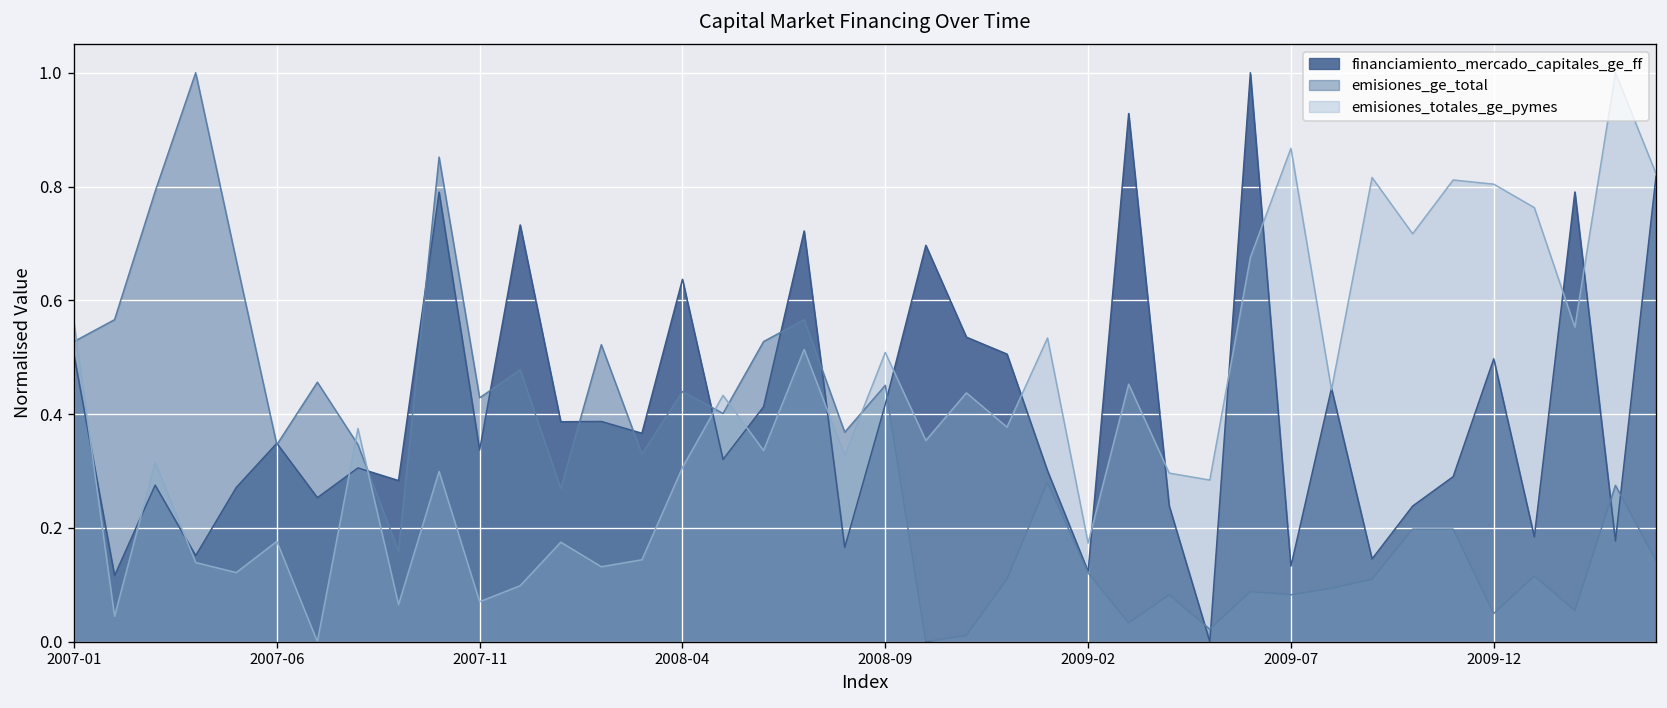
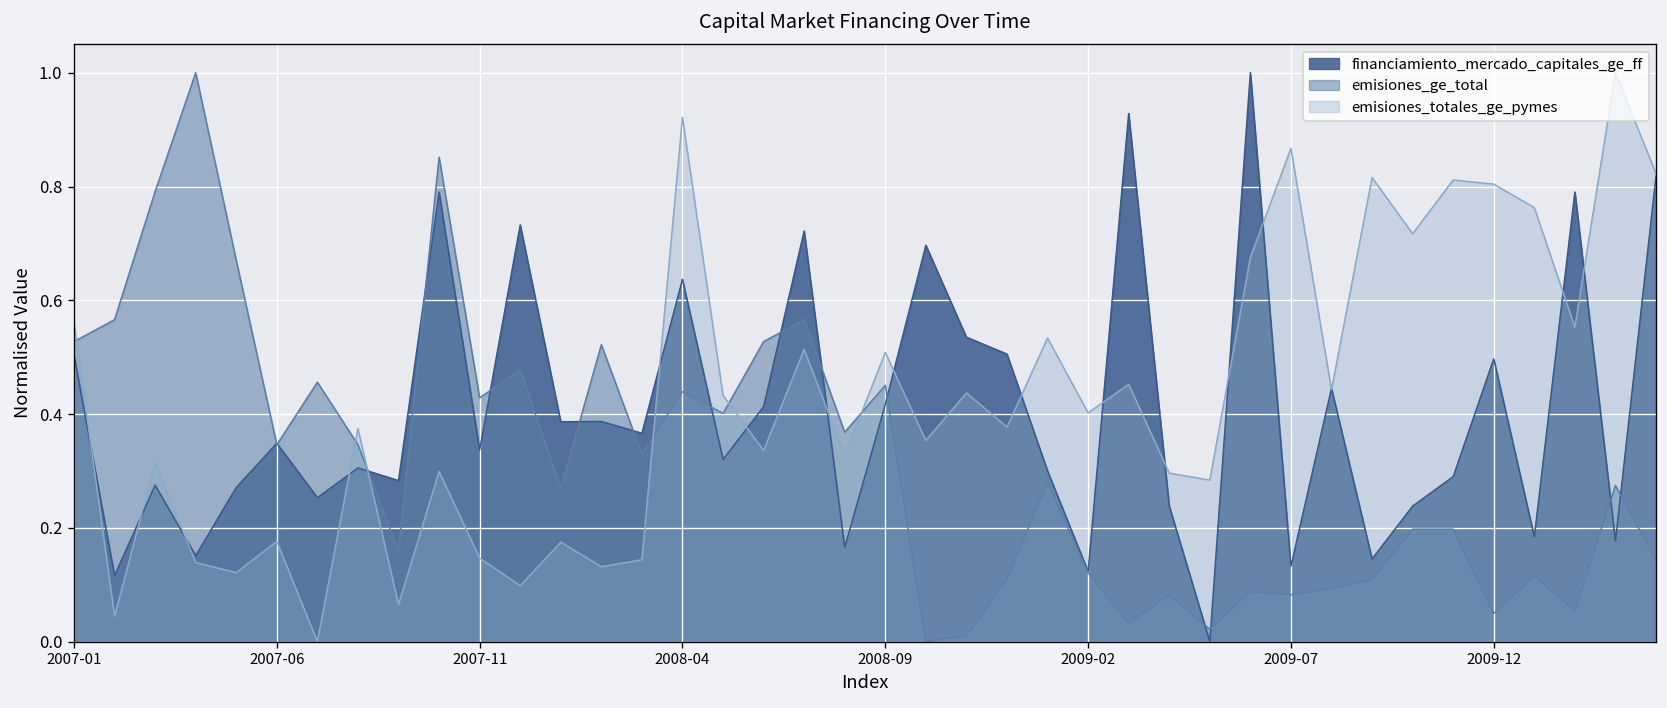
emisiones_totales_ge_pymes, 2007-11: 0.07 -> 0.15
emisiones_totales_ge_pymes, 2008-04: 0.31 -> 0.92
emisiones_totales_ge_pymes, 2009-02: 0.17 -> 0.40
